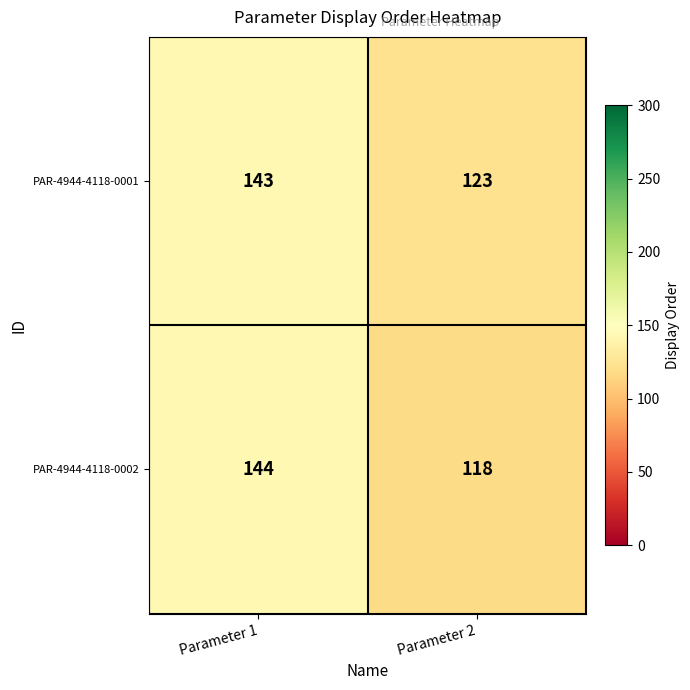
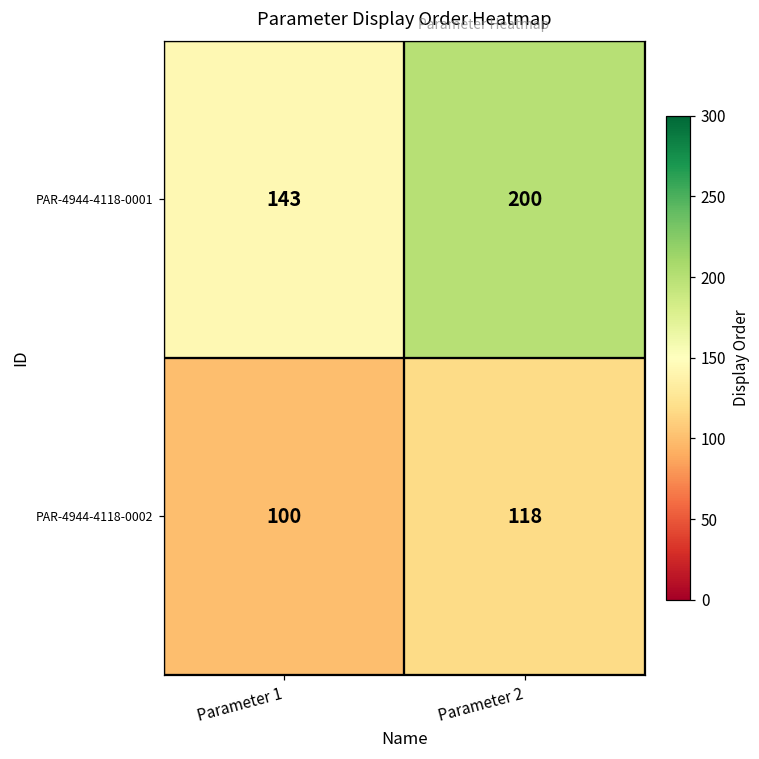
PAR-4944-4118-0001, Parameter 2: 123 -> 200
PAR-4944-4118-0002, Parameter 1: 144 -> 100
